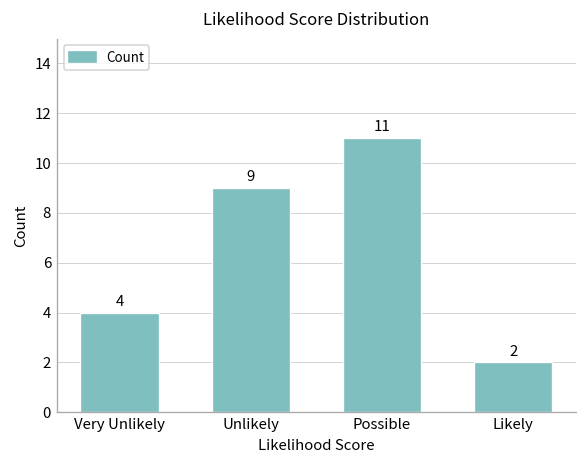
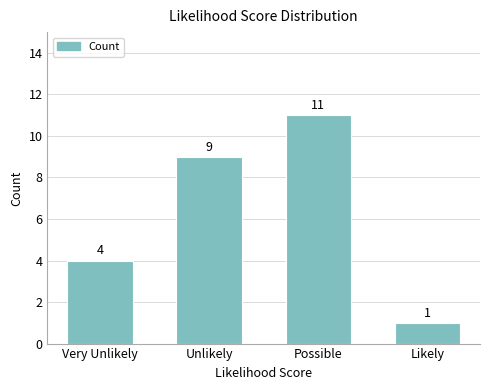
Likely: 2 -> 1
